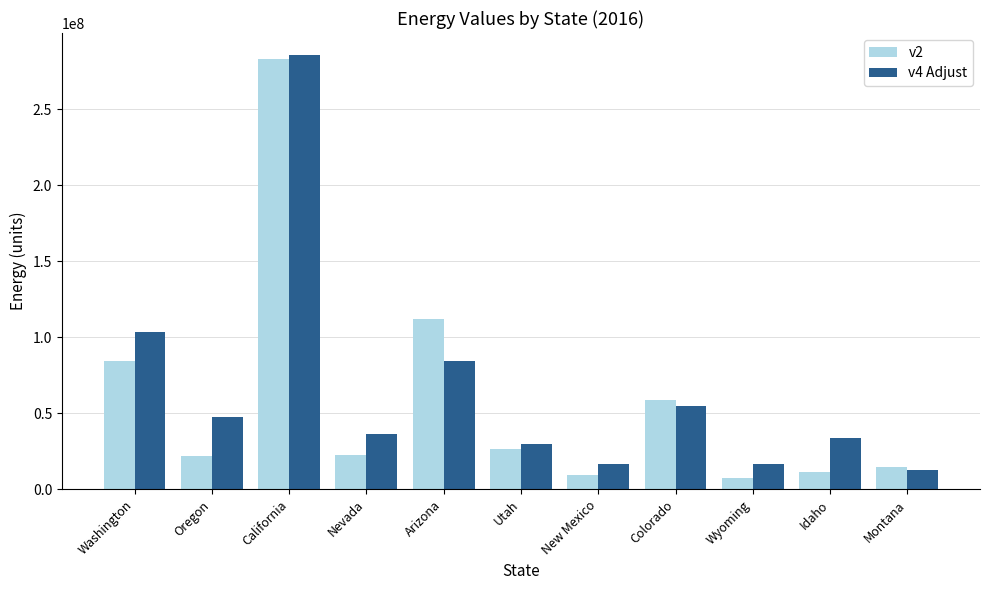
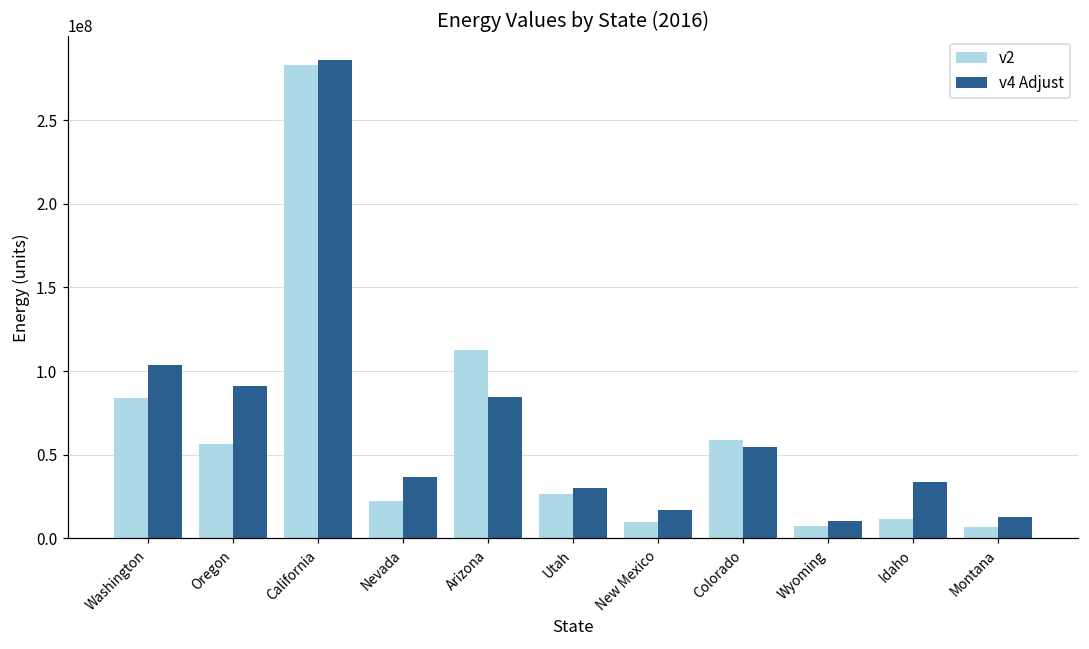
v2, Oregon: 22000000 -> 56000000
v4 Adjust, Oregon: 48000000 -> 91000000
v4 Adjust, Wyoming: 16000000 -> 10000000
v2, Montana: 15000000 -> 7000000
